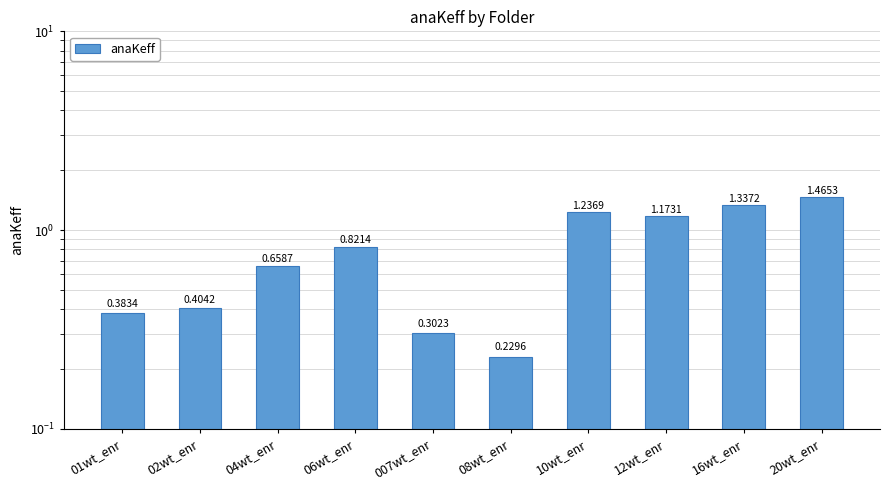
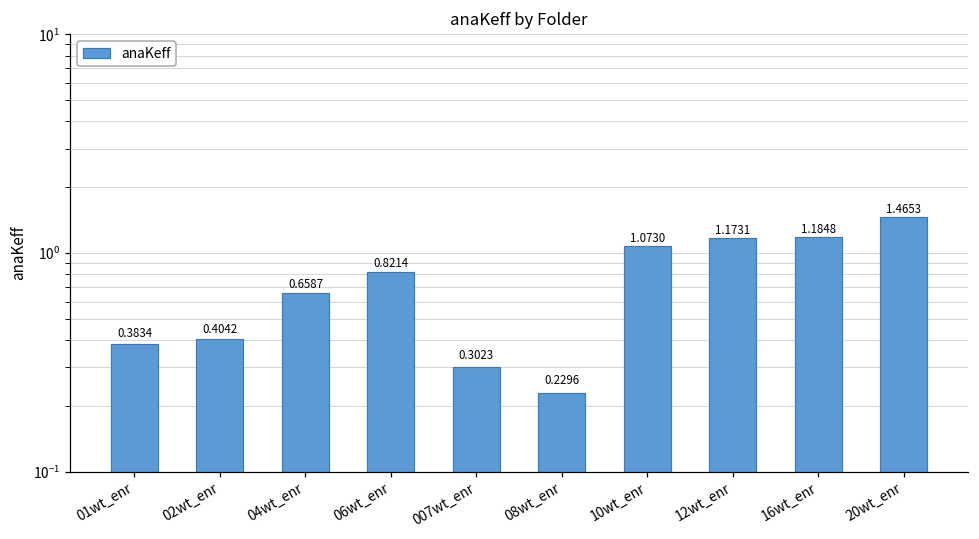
10wt_enr: 1.2369 -> 1.0730
16wt_enr: 1.3372 -> 1.1848
